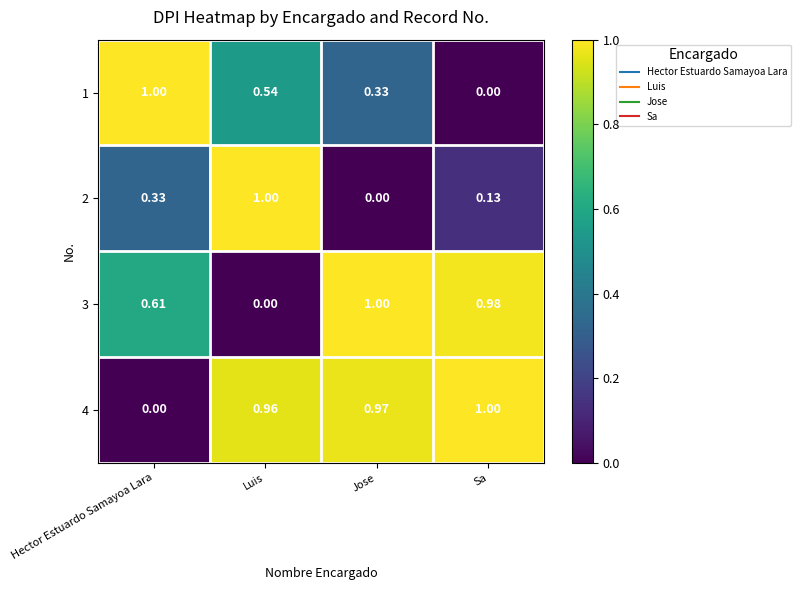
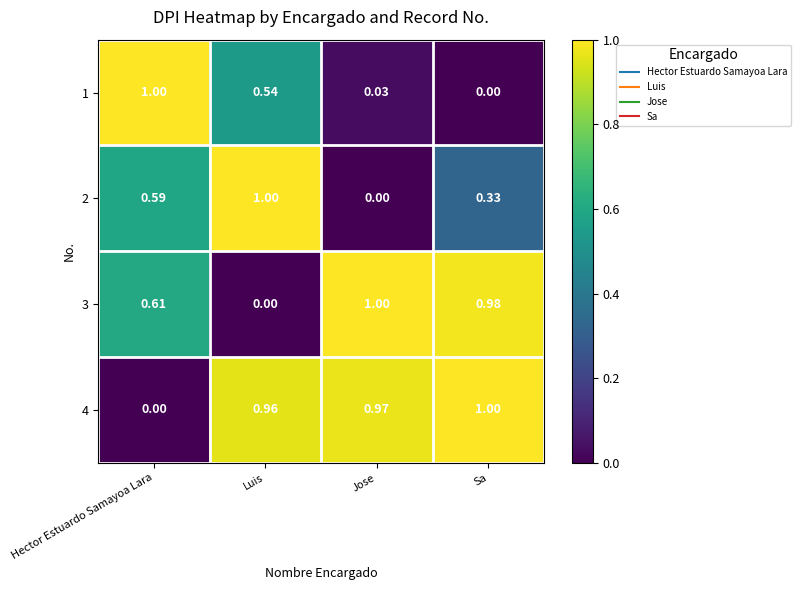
1, Jose: 0.33 -> 0.03
2, Hector Estuardo Samayoa Lara: 0.33 -> 0.59
2, Sa: 0.13 -> 0.33
